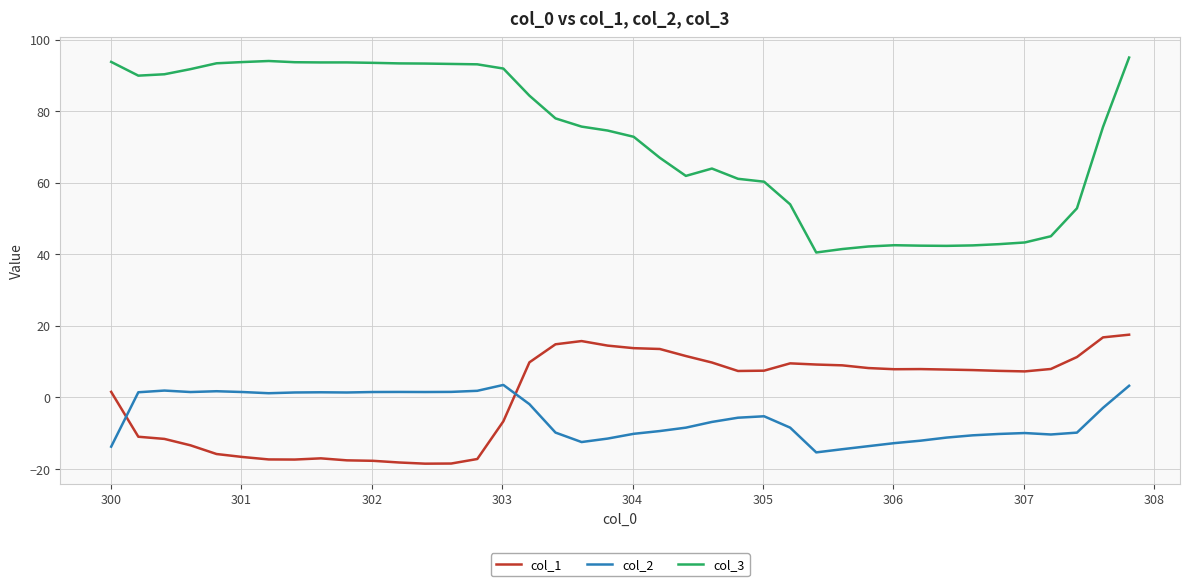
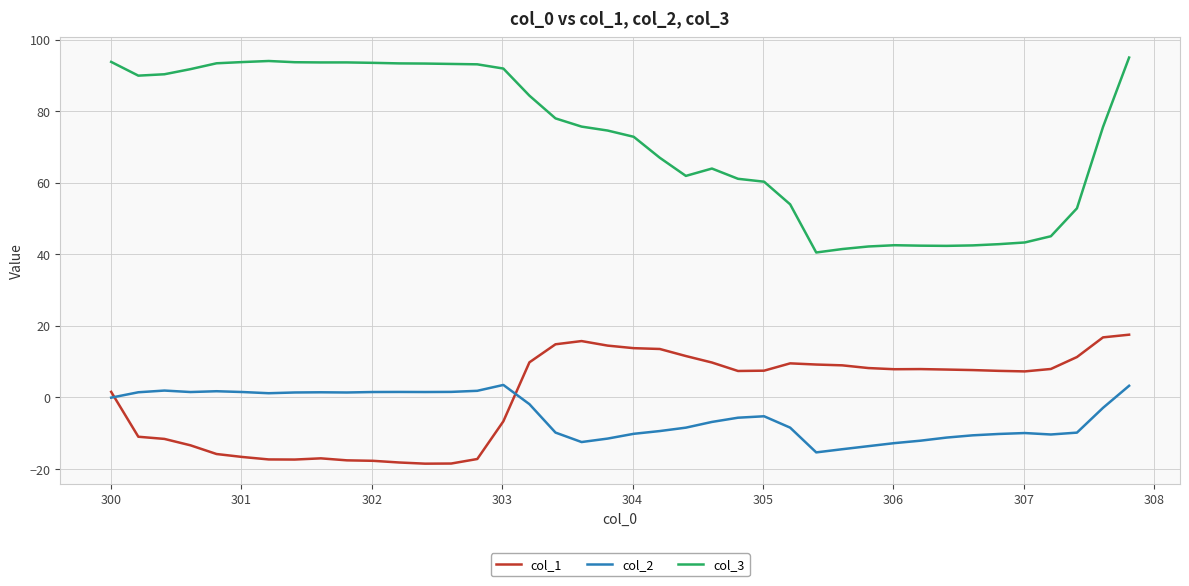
col_2, 300: -14 -> 0
